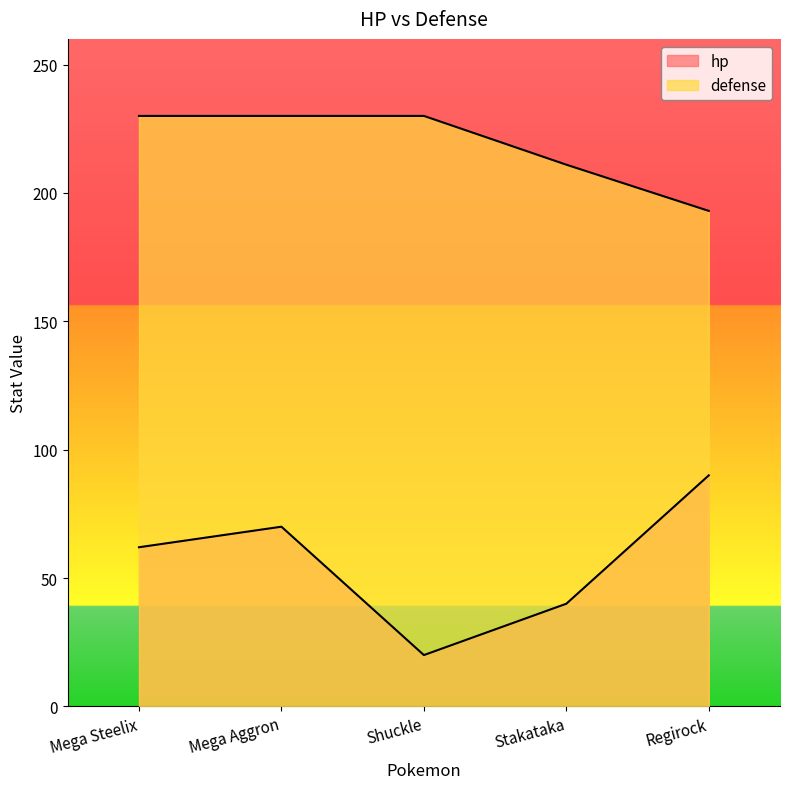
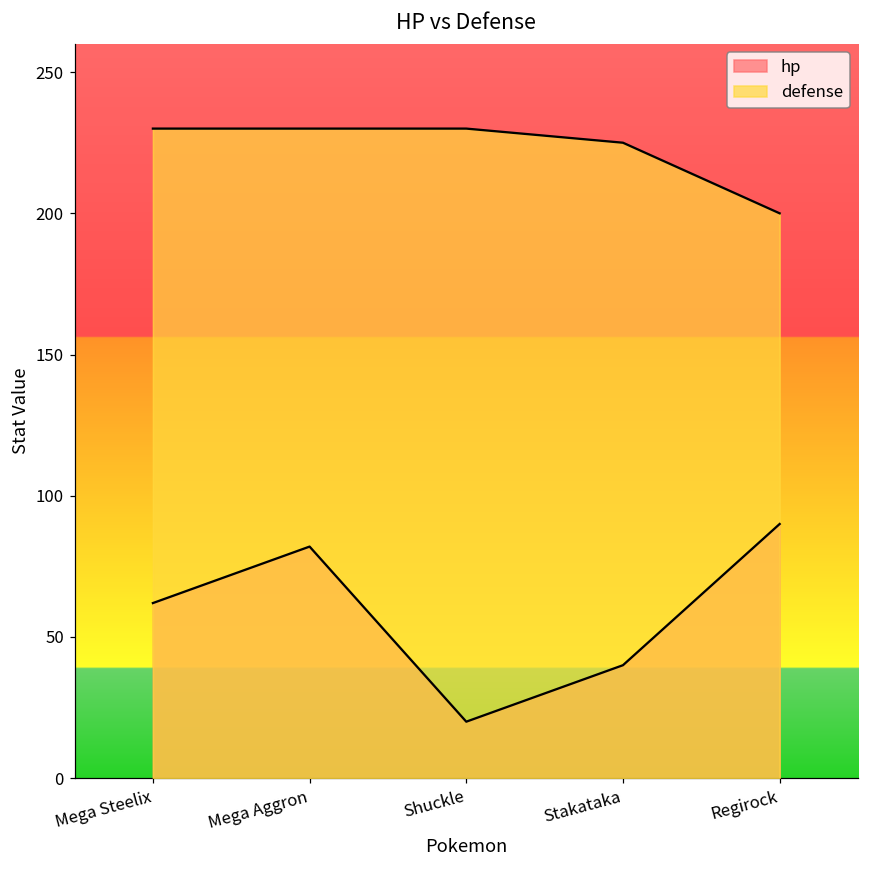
hp, Mega Aggron: 70 -> 82
defense, Stakataka: 211 -> 225
defense, Regirock: 193 -> 200
